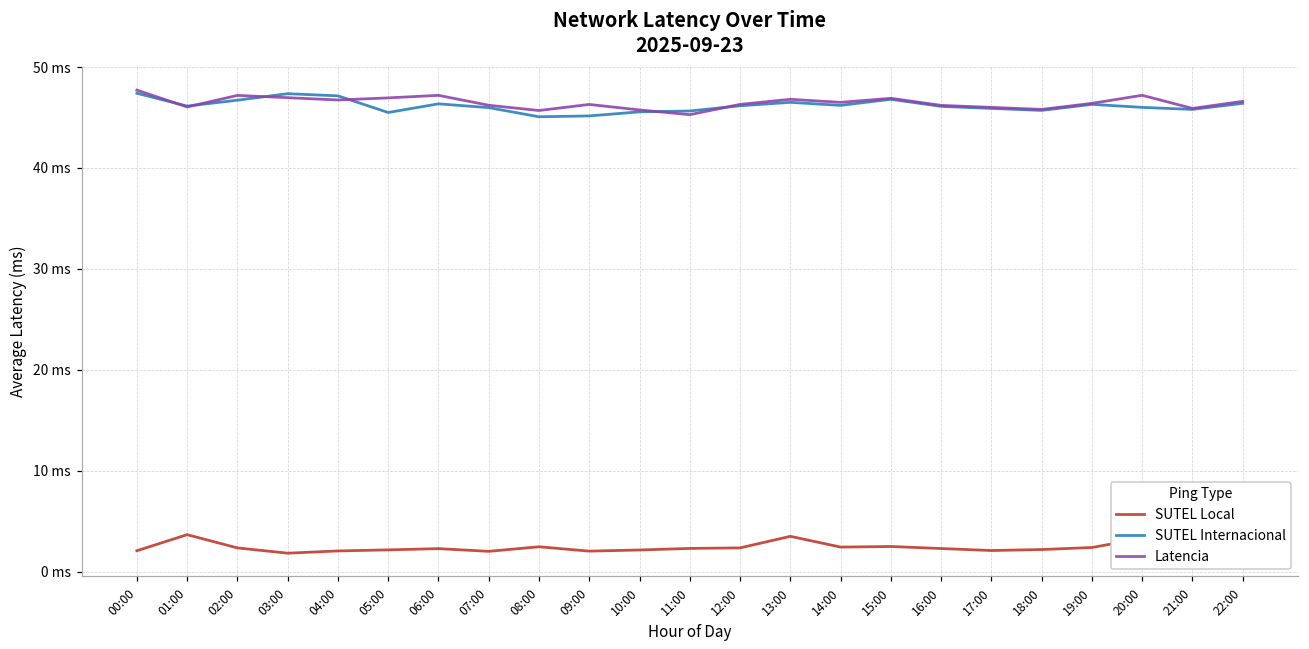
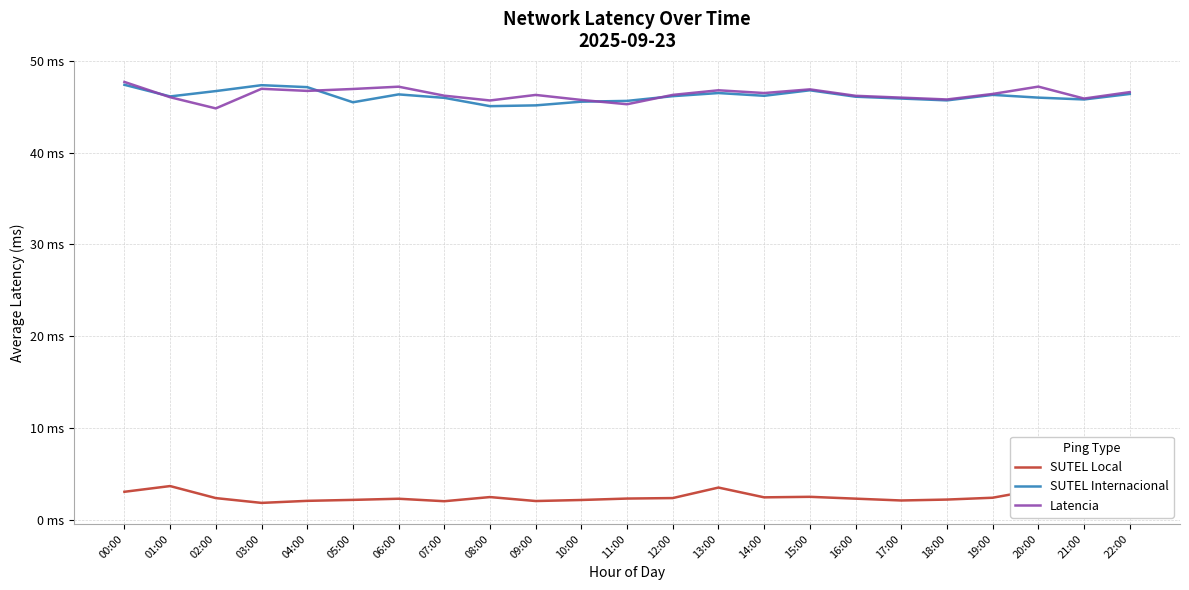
SUTEL Local, 00:00: 2 ms -> 3 ms
Latencia, 02:00: 47 ms -> 45 ms
